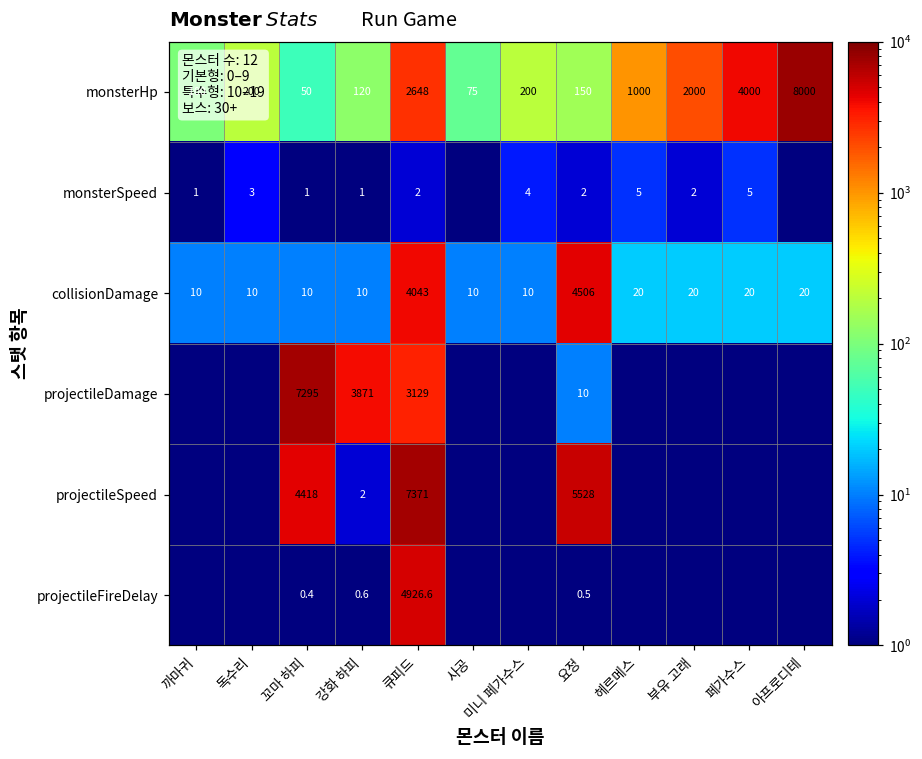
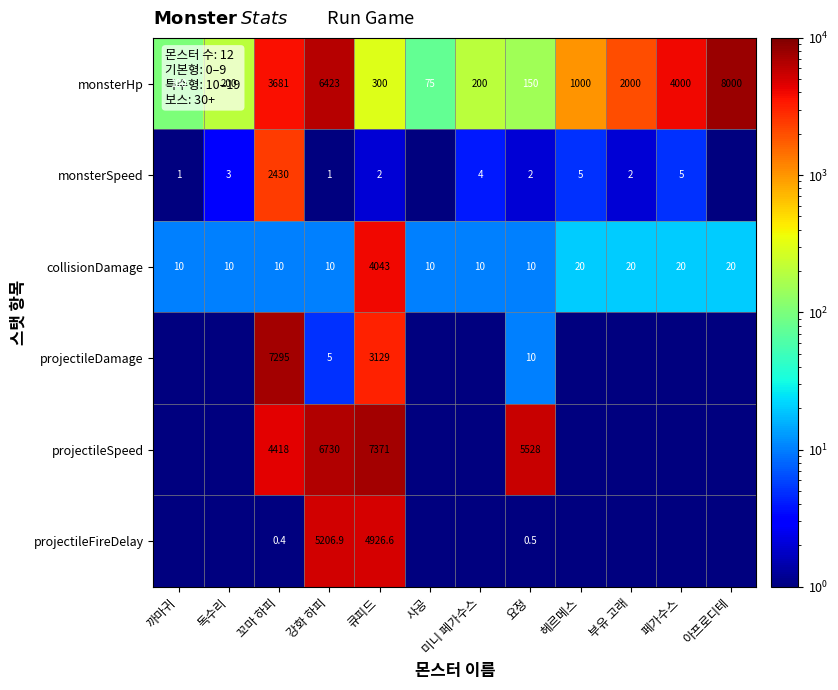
monsterHp, 꼬마 하피: 50 -> 3681
monsterHp, 강화 하피: 120 -> 6423
monsterHp, 큐피드: 2648 -> 300
monsterSpeed, 꼬마 하피: 1 -> 2430
collisionDamage, 요정: 4506 -> 10
projectileDamage, 강화 하피: 3871 -> 5
projectileSpeed, 강화 하피: 2 -> 6730
projectileFireDelay, 강화 하피: 0.6 -> 5206.9
